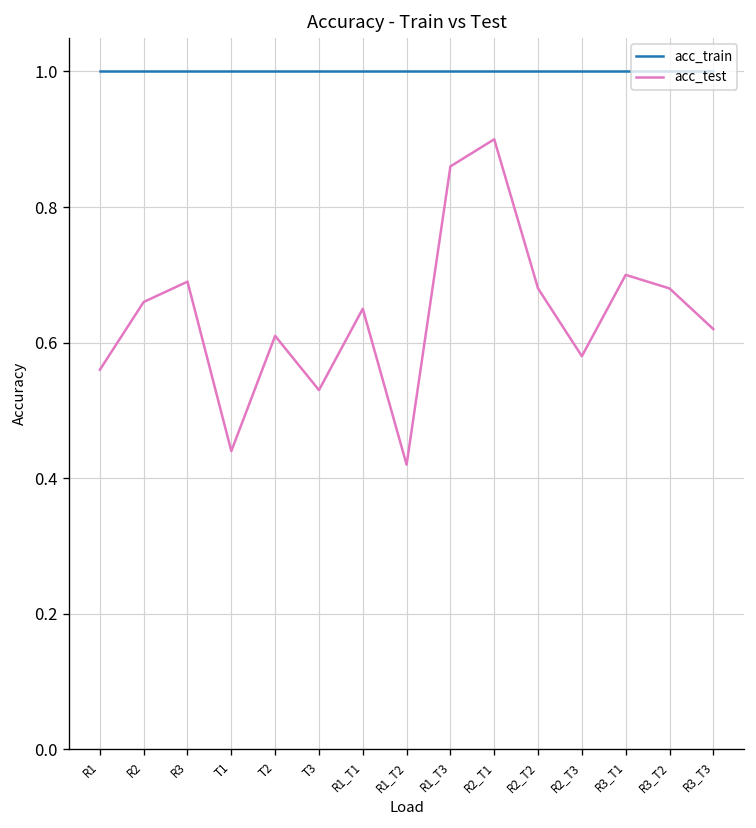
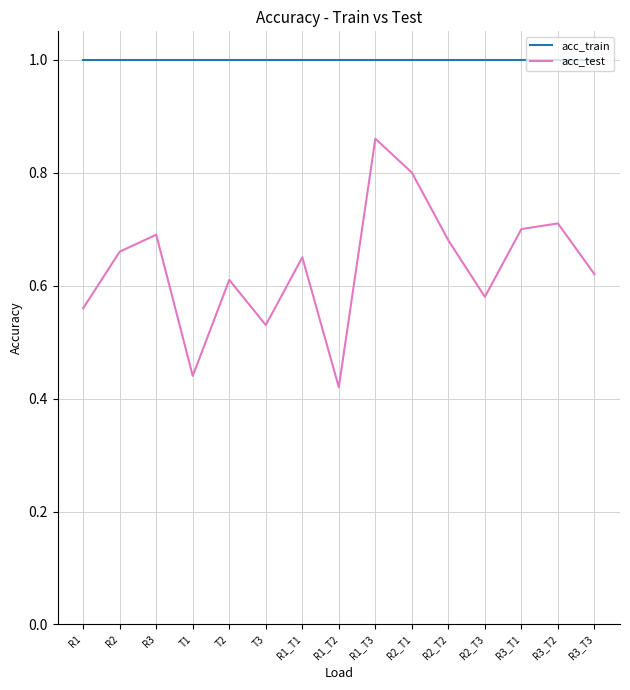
acc_test, R2_T1: 0.9 -> 0.8
acc_test, R3_T2: 0.68 -> 0.71
